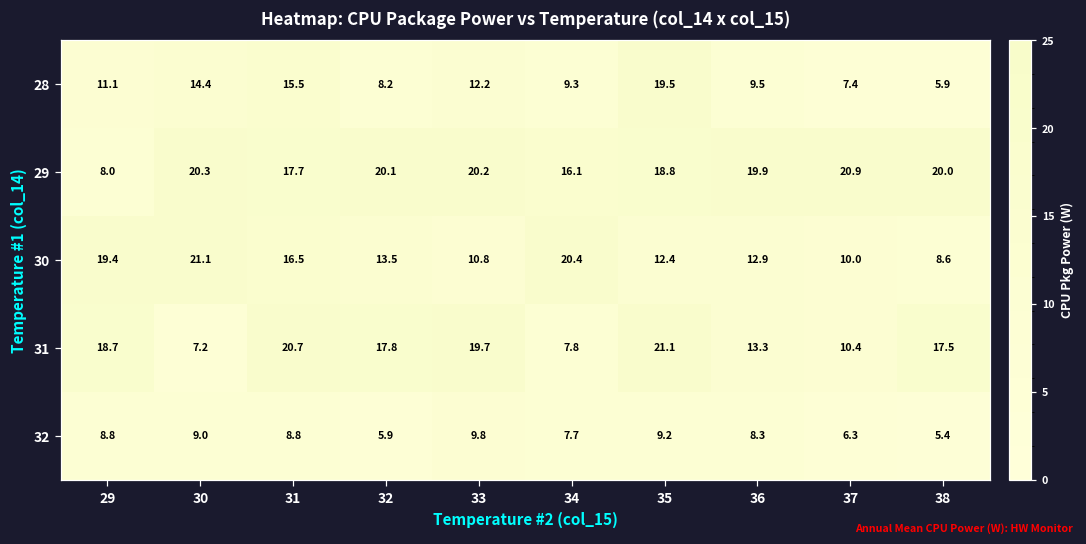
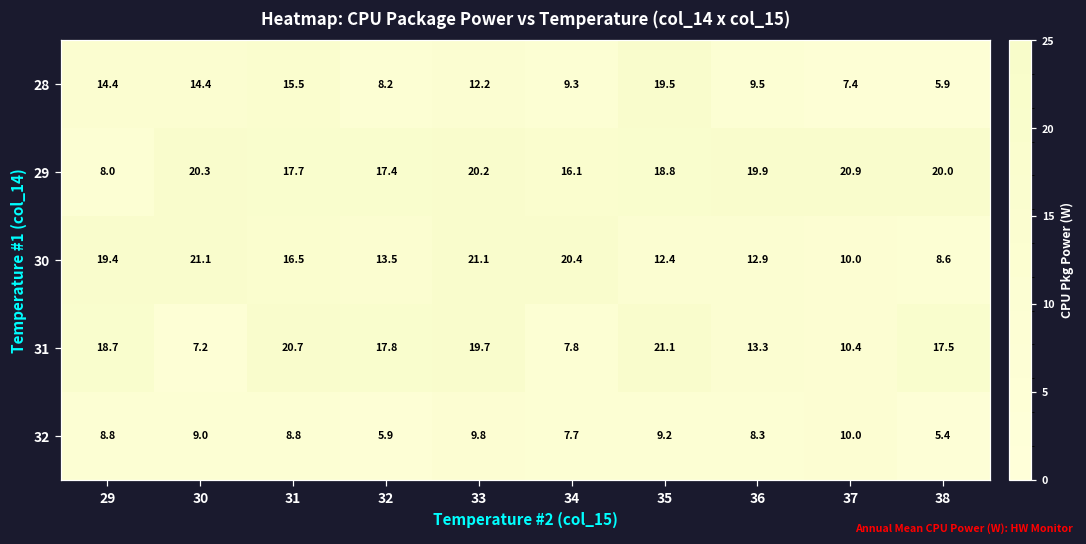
28, 29: 11.1 -> 14.4
29, 32: 20.1 -> 17.4
30, 33: 10.8 -> 21.1
32, 37: 6.3 -> 10.0
